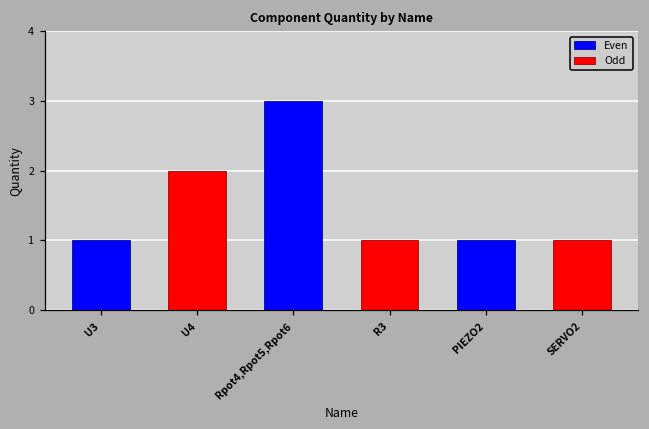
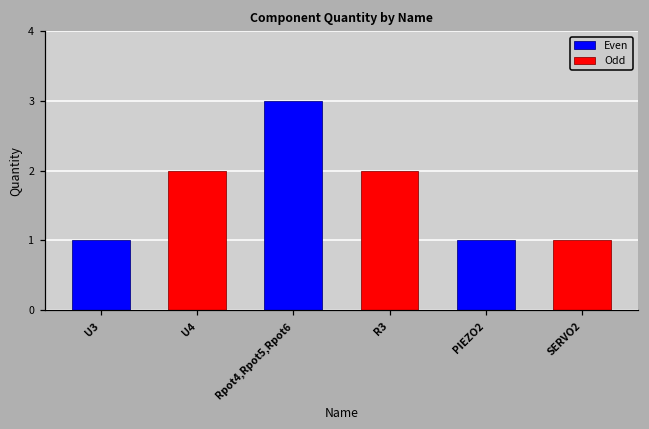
Odd, R3: 1 -> 2
